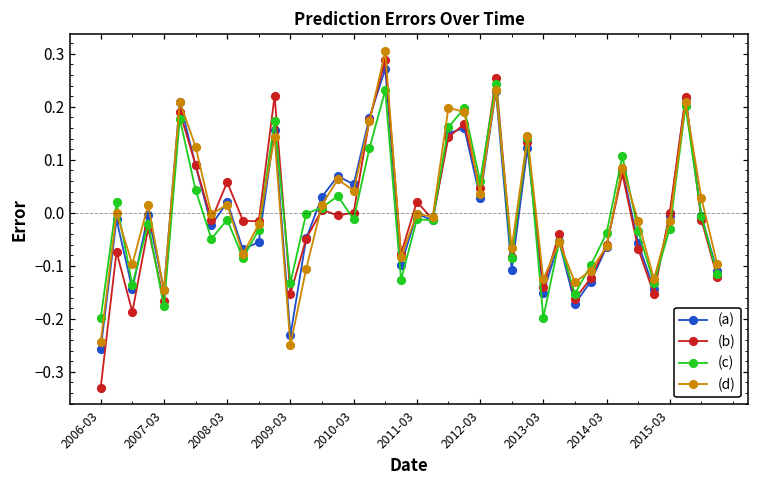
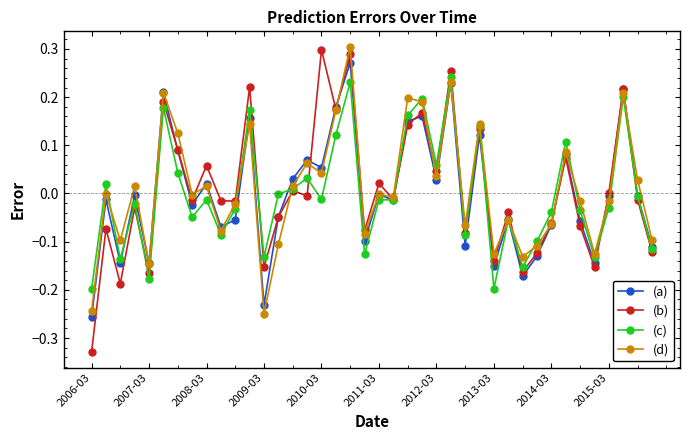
(b), 2010-03: 0.00 -> 0.30
